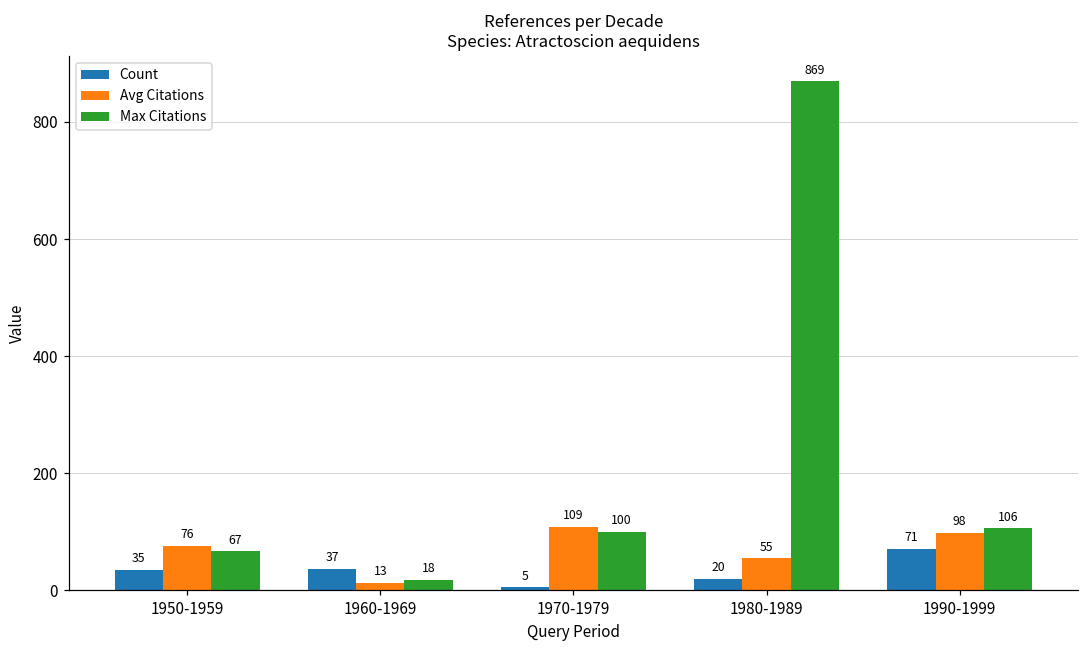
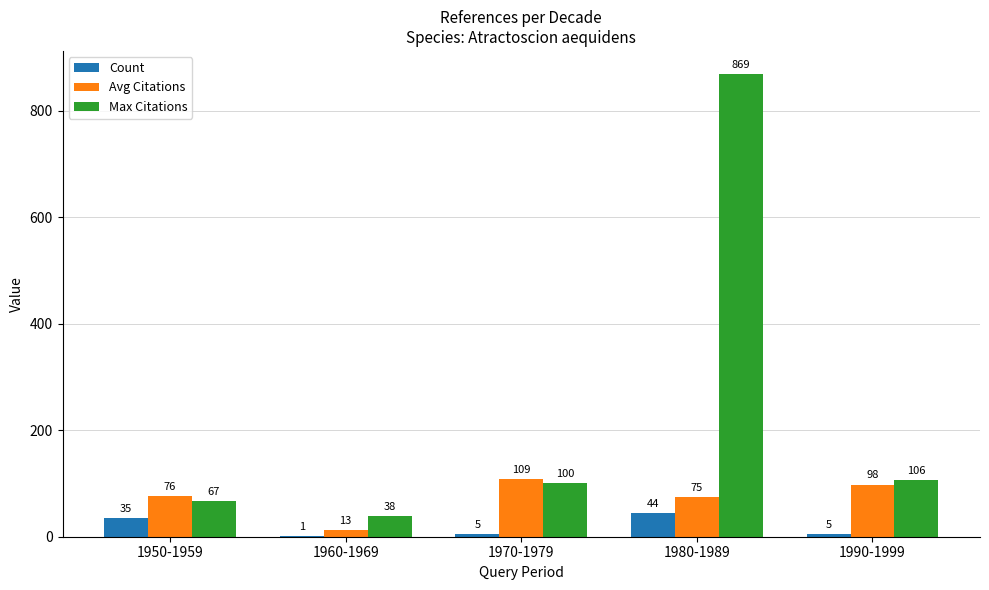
Count, 1960-1969: 37 -> 1
Max Citations, 1960-1969: 18 -> 38
Count, 1980-1989: 20 -> 44
Avg Citations, 1980-1989: 55 -> 75
Count, 1990-1999: 71 -> 5
